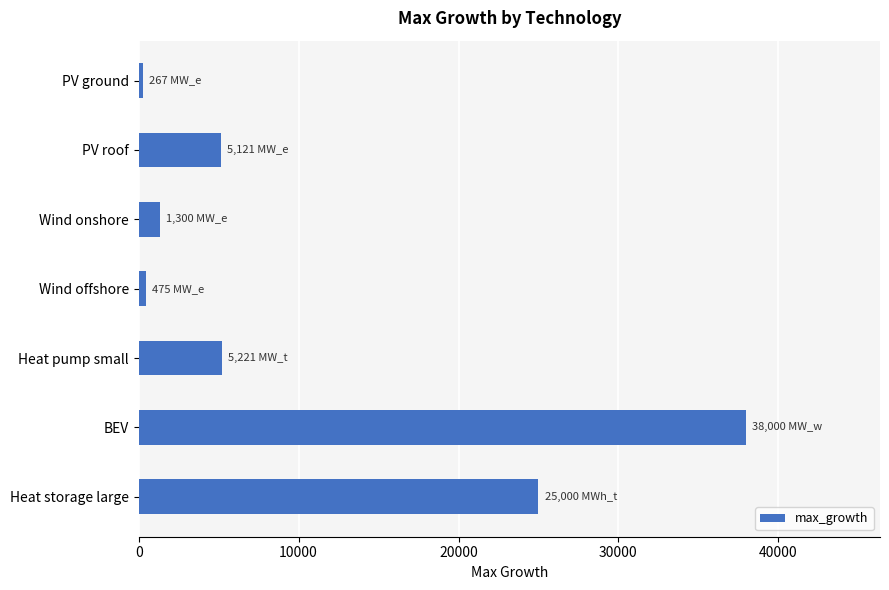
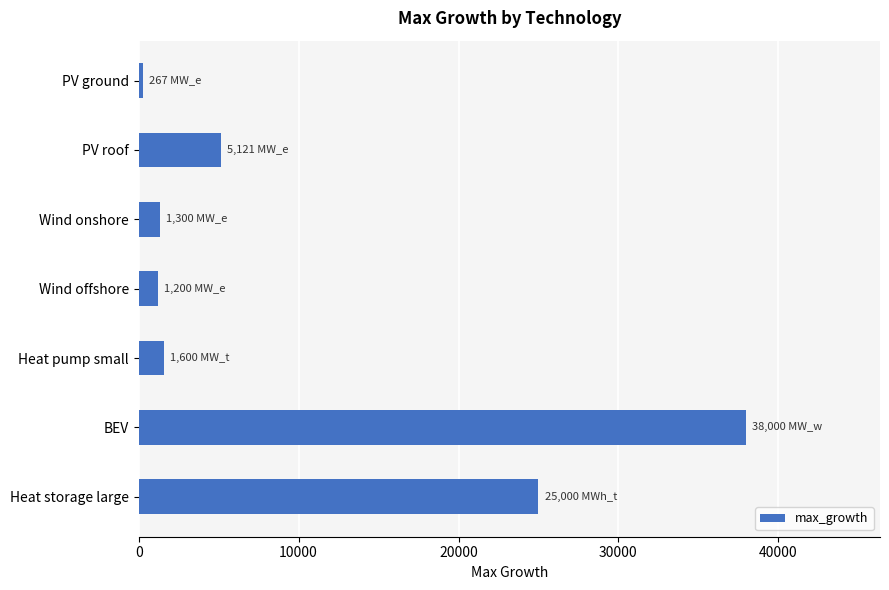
Wind offshore: 475 -> 1,200
Heat pump small: 5,221 -> 1,600
